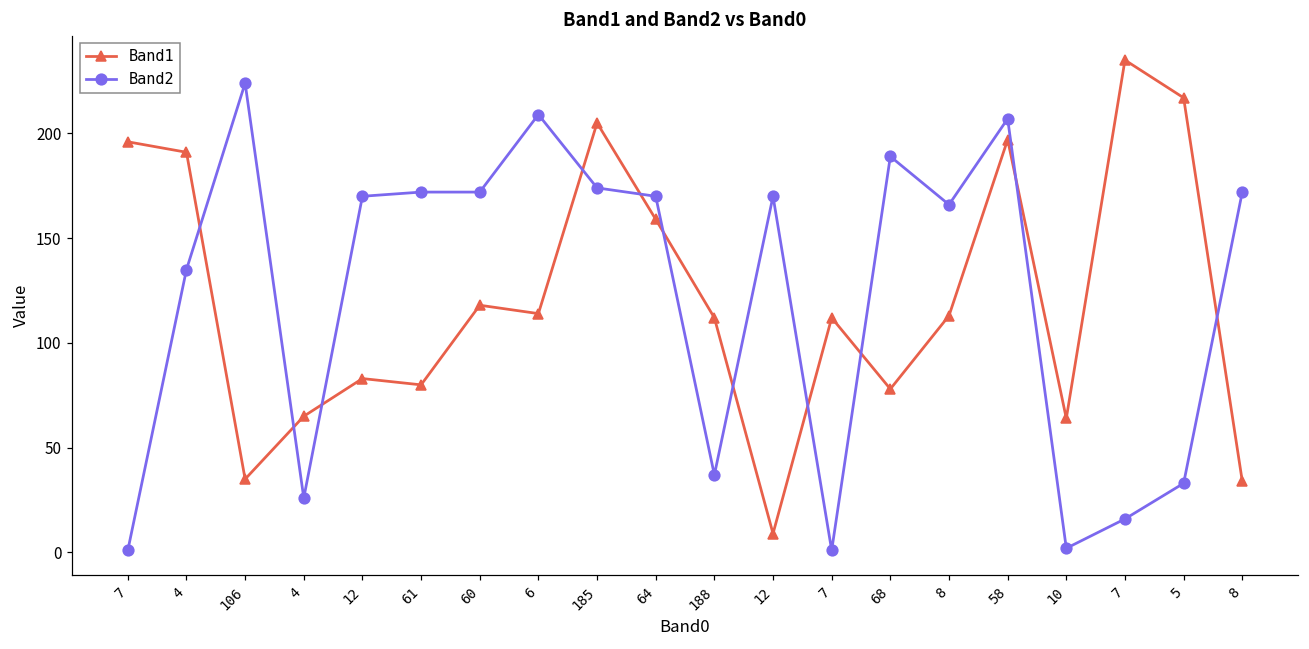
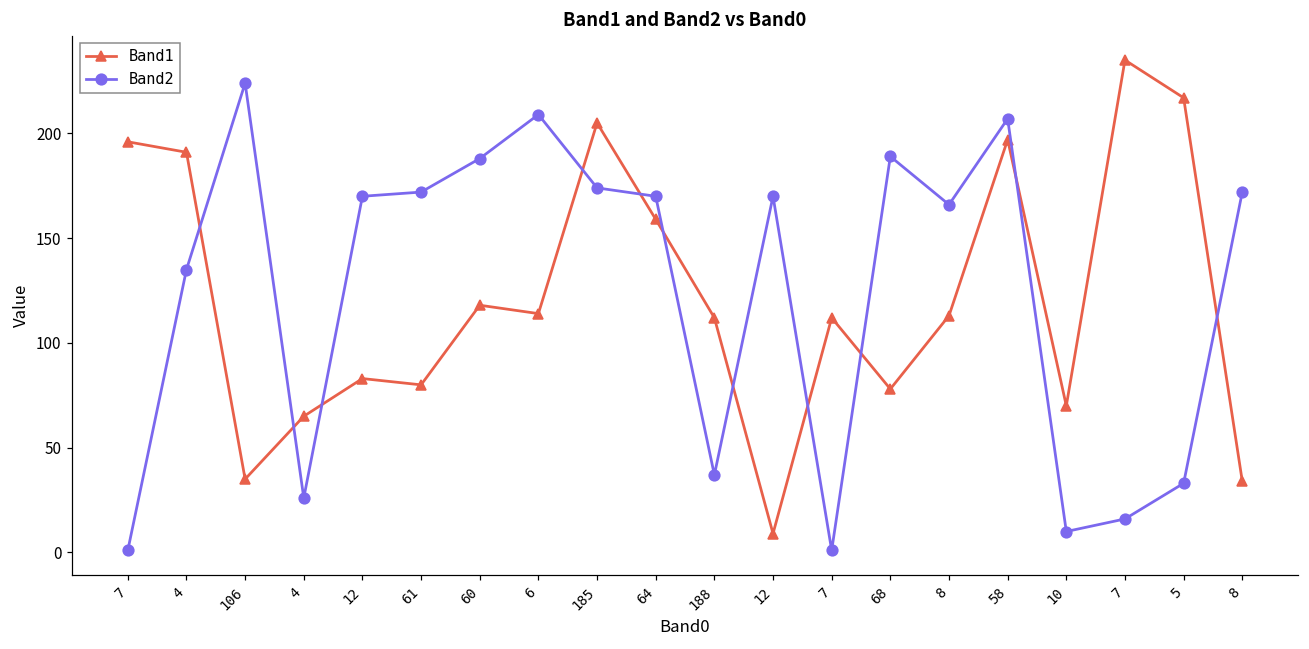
Band2, 60: 172 -> 188
Band1, 10: 64 -> 70
Band2, 10: 2 -> 10
